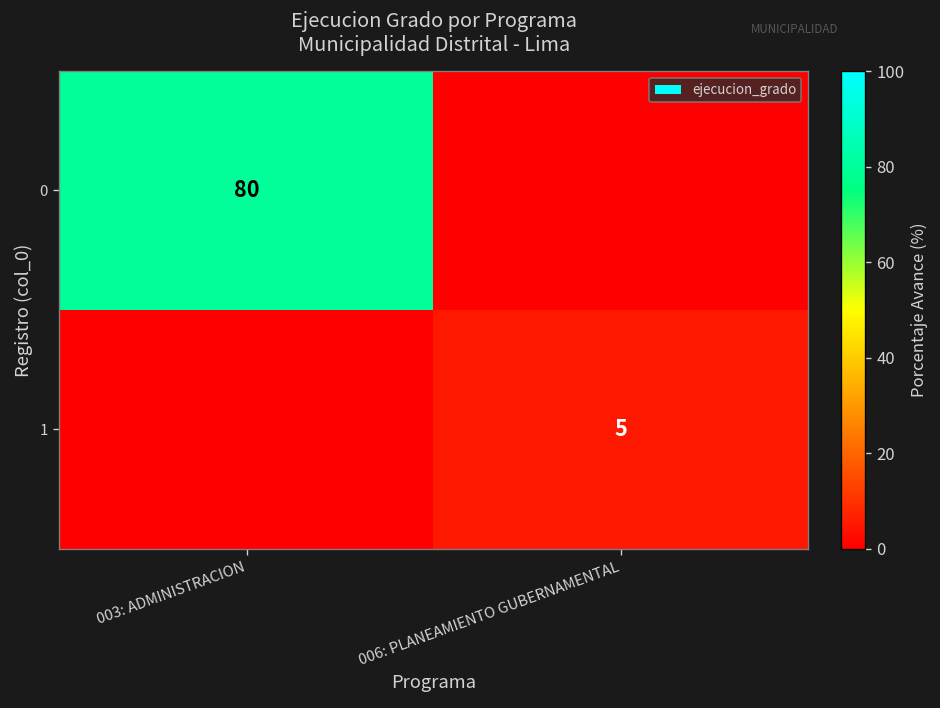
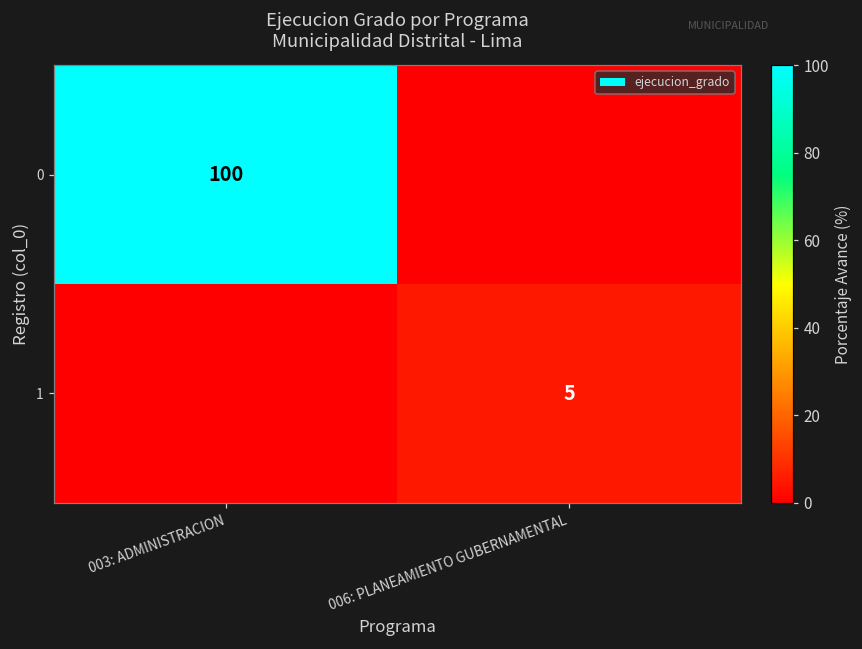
0, 003: ADMINISTRACION: 80 -> 100
